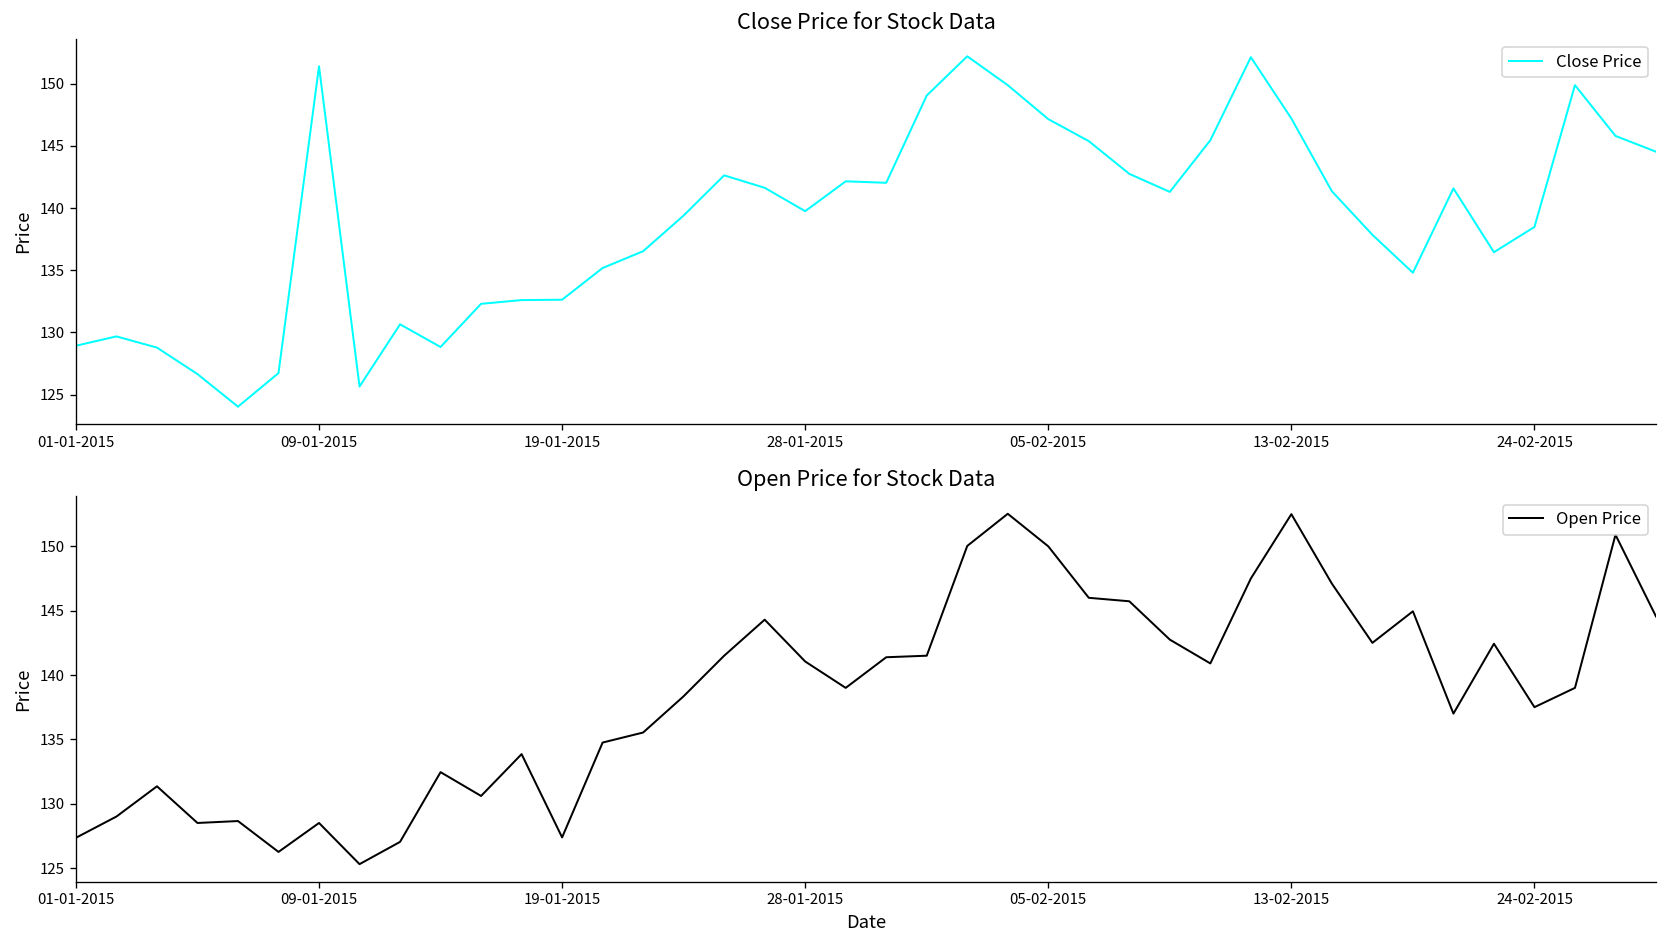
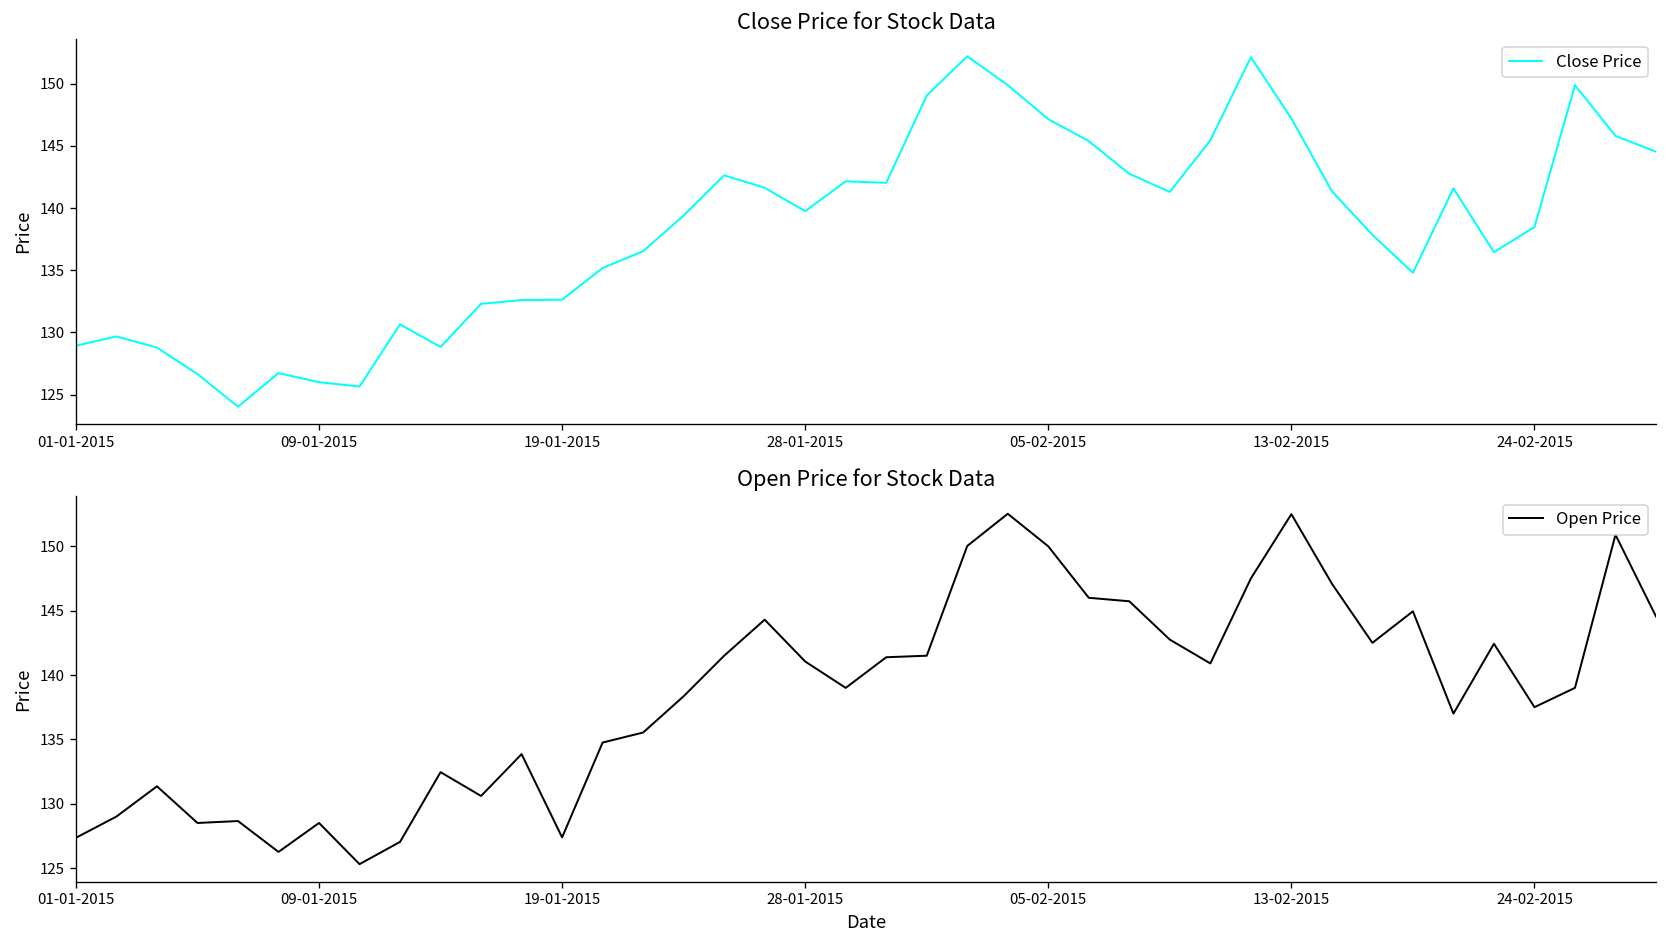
Close Price for Stock Data, 09-01-2015: 151.4 -> 126.0
